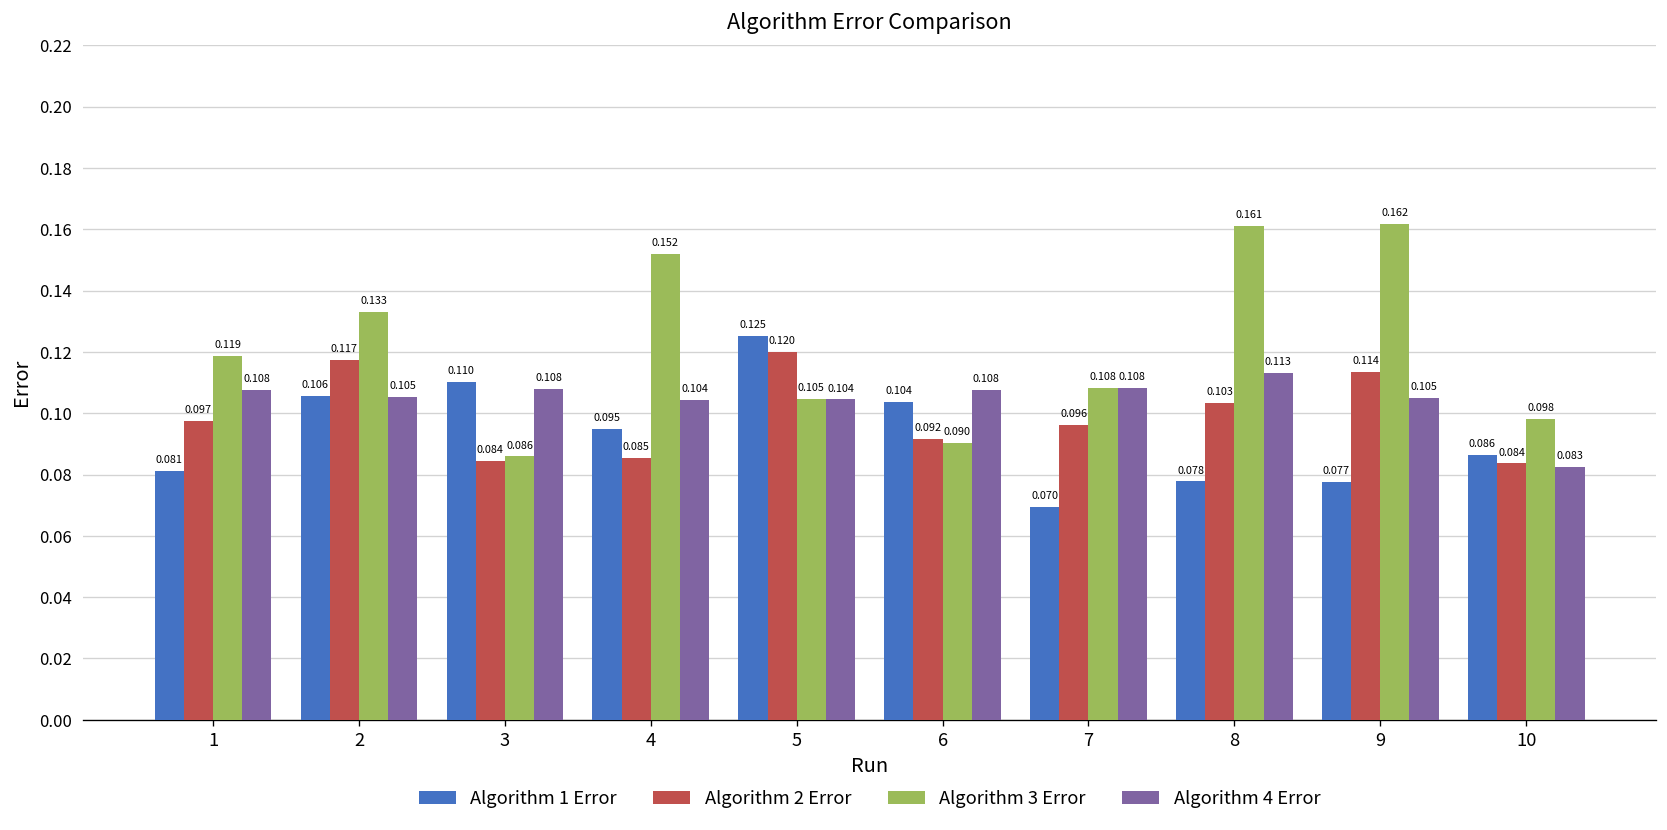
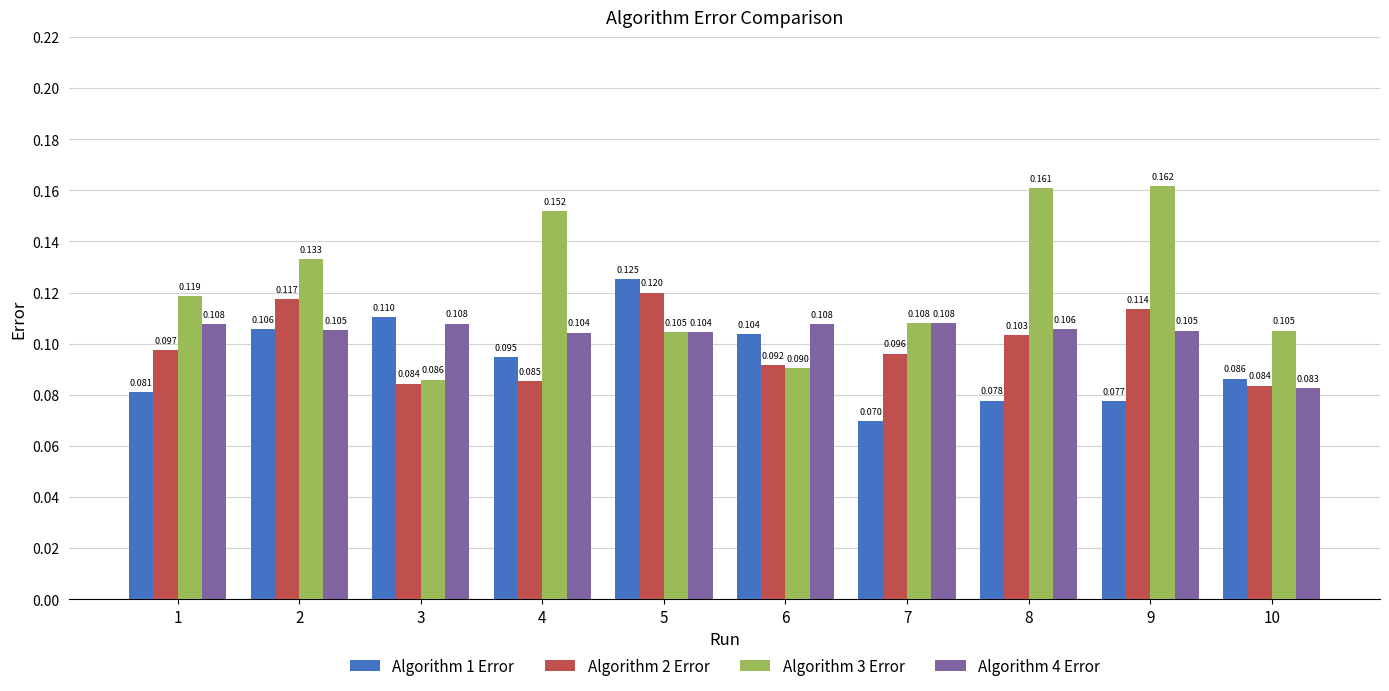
Algorithm 4 Error, 8: 0.113 -> 0.106
Algorithm 3 Error, 10: 0.098 -> 0.105
